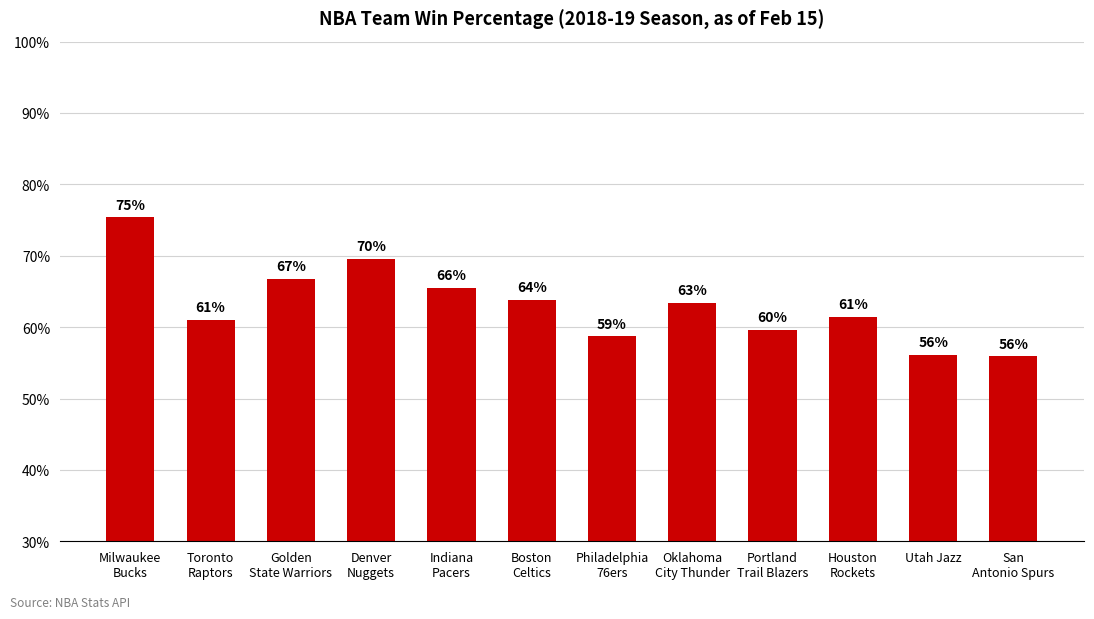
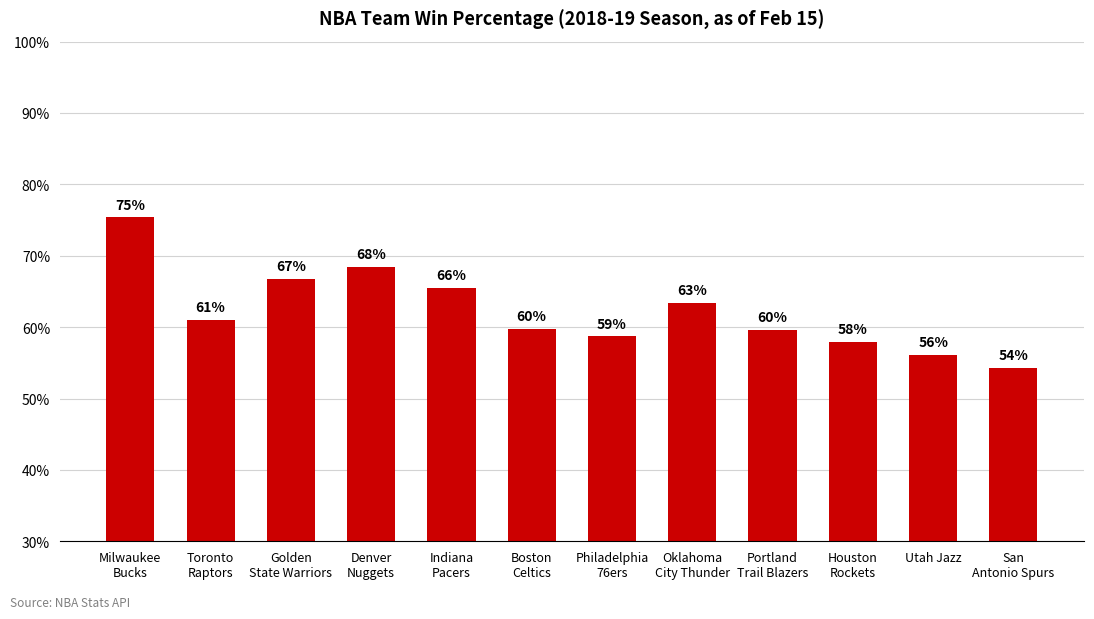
Denver Nuggets: 70% -> 68%
Boston Celtics: 64% -> 60%
Houston Rockets: 61% -> 58%
San Antonio Spurs: 56% -> 54%
